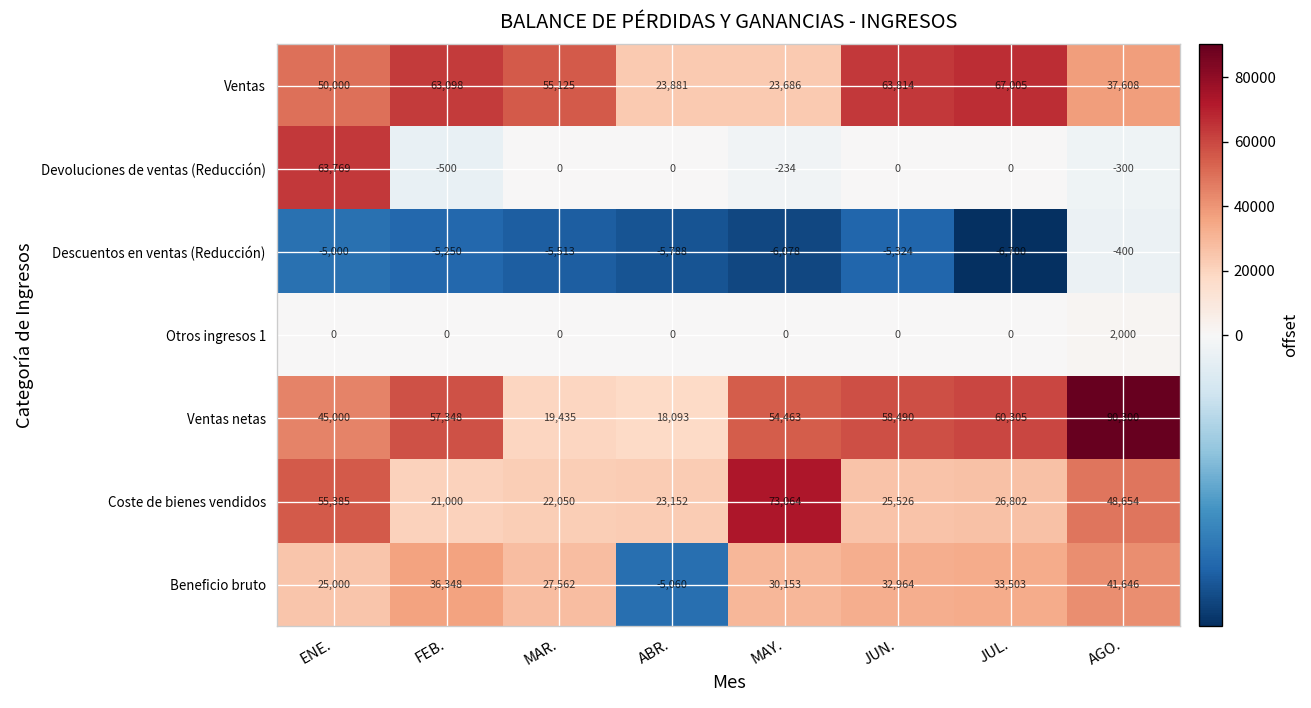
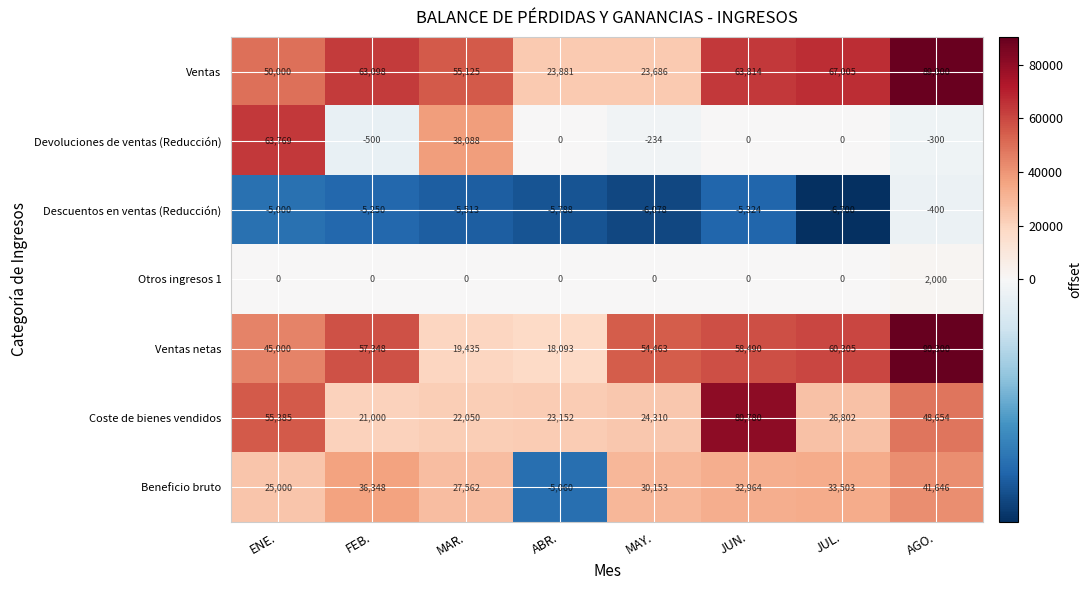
Ventas, AGO.: 37,608 -> 89,000
Devoluciones de ventas (Reducción), MAR.: 0 -> 38,088
Coste de bienes vendidos, MAY.: 73,064 -> 24,310
Coste de bienes vendidos, JUN.: 25,526 -> 80,780
